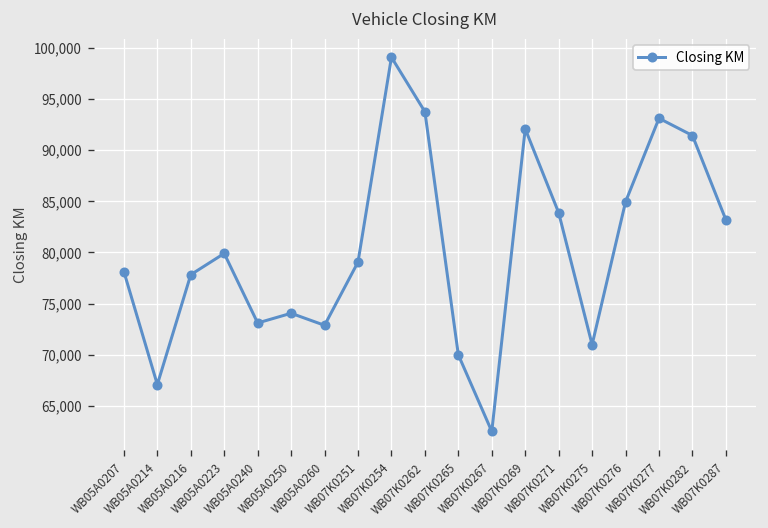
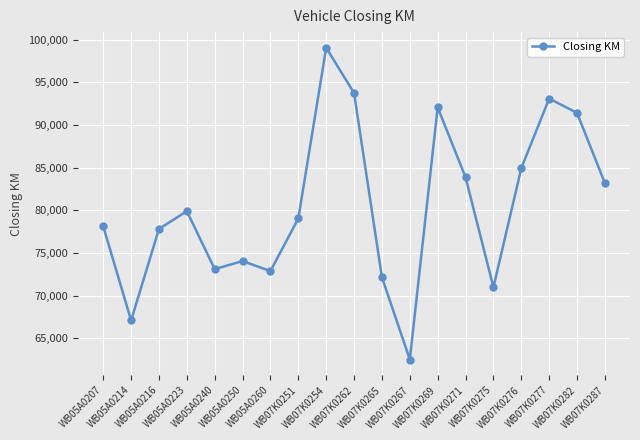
WB07K0265: 70,000 -> 72,000
